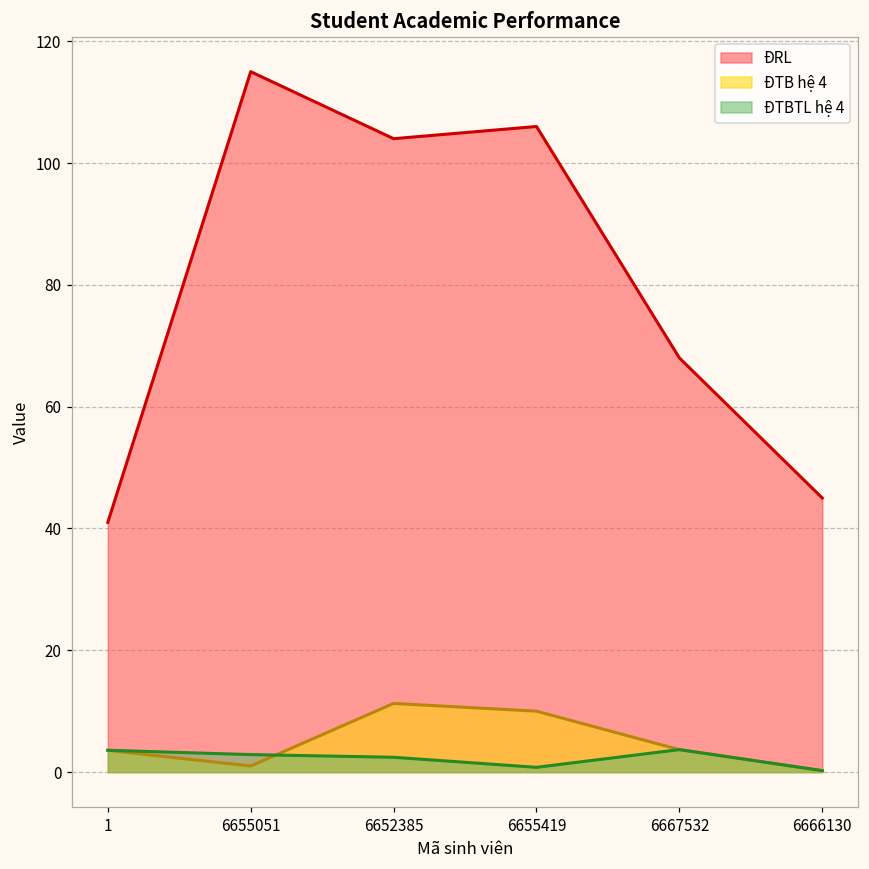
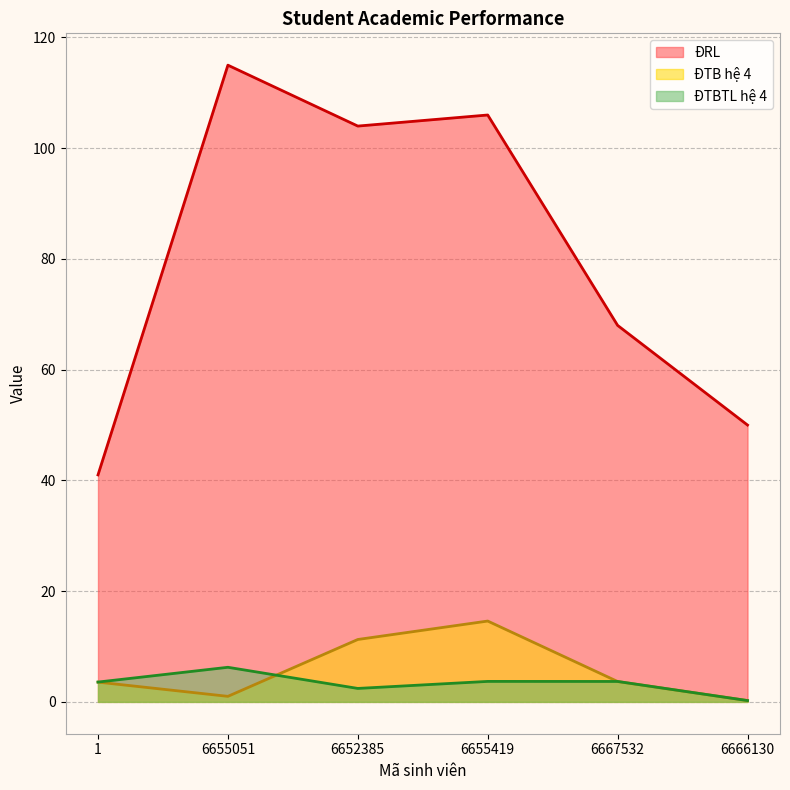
ĐTBTL hệ 4, 6655051: 3 -> 6
ĐTB hệ 4, 6655419: 10 -> 15
ĐTBTL hệ 4, 6655419: 1 -> 4
ĐRL, 6666130: 45 -> 50
